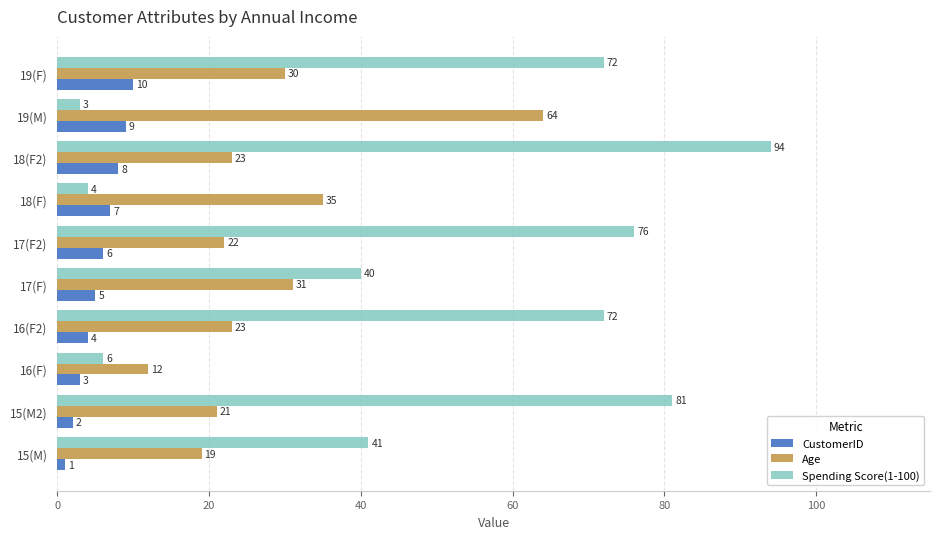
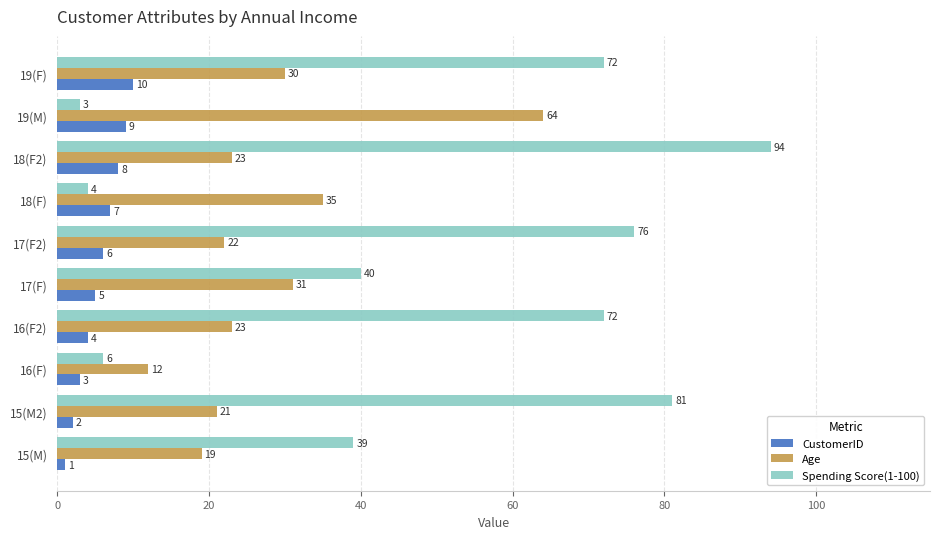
Spending Score(1-100), 15(M): 41 -> 39
